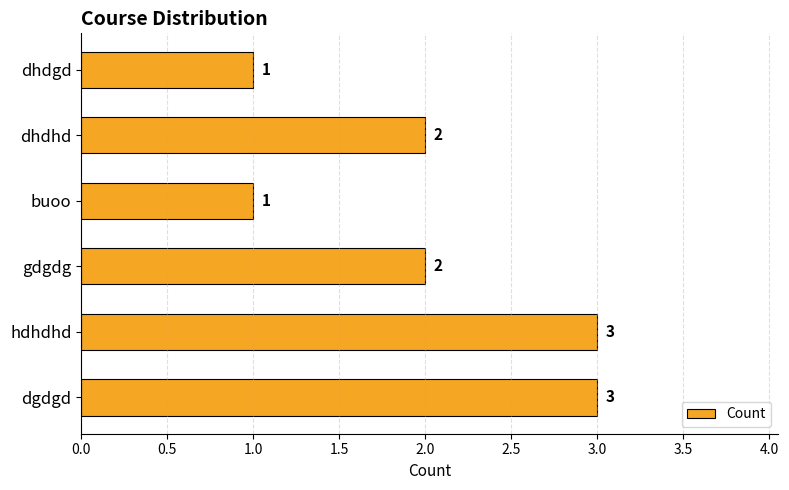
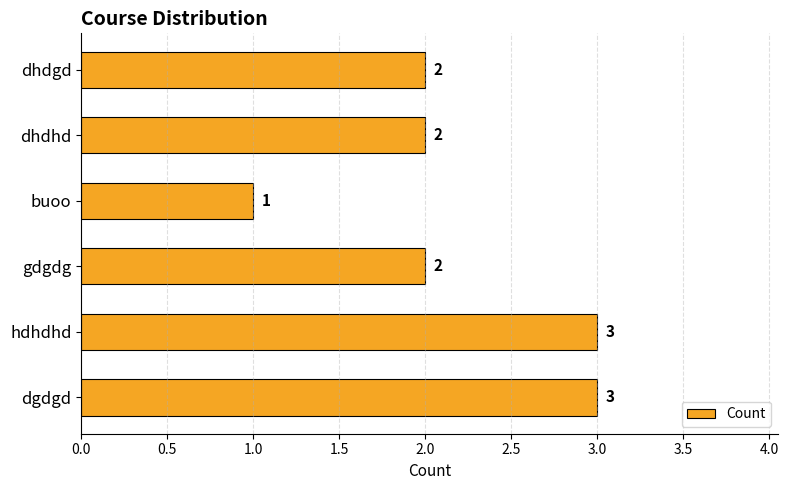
dhdgd: 1 -> 2
